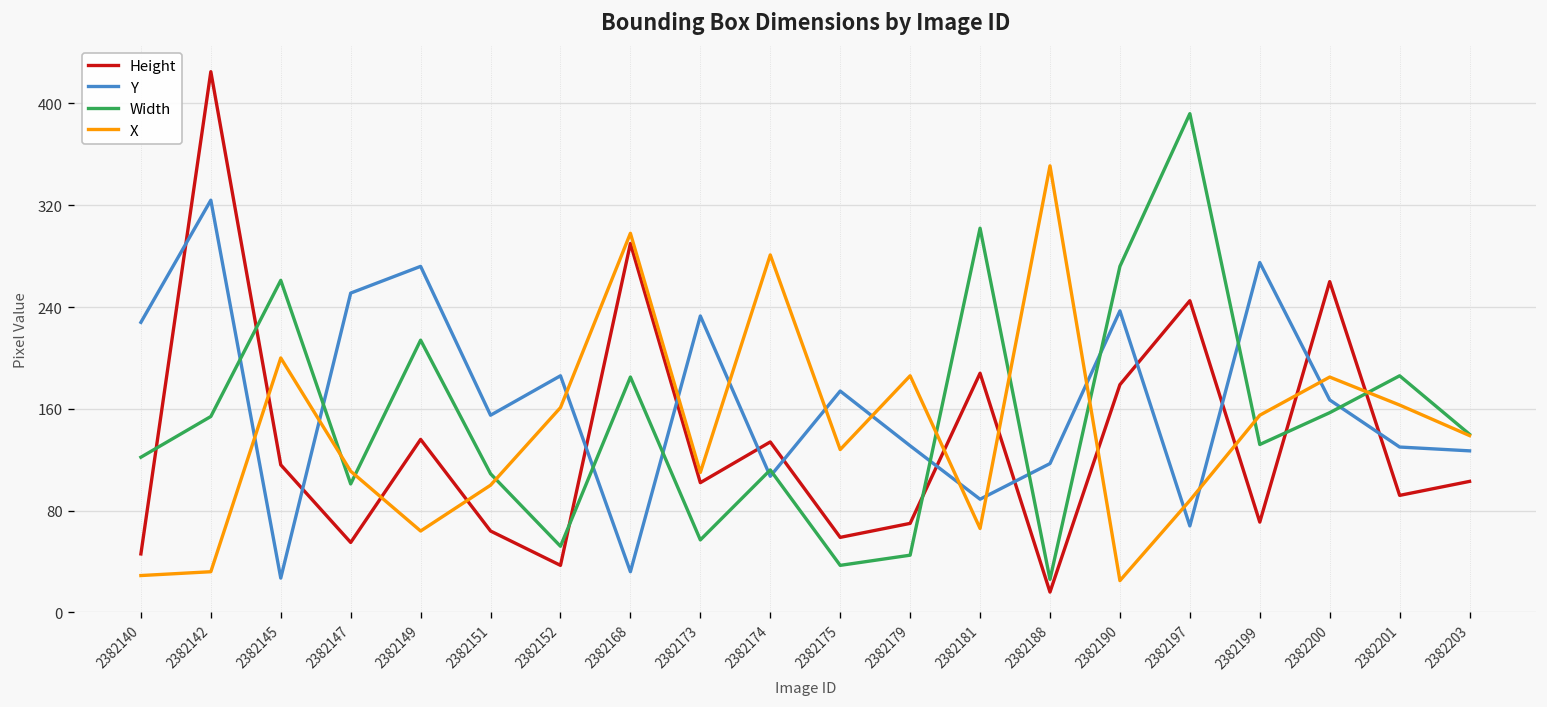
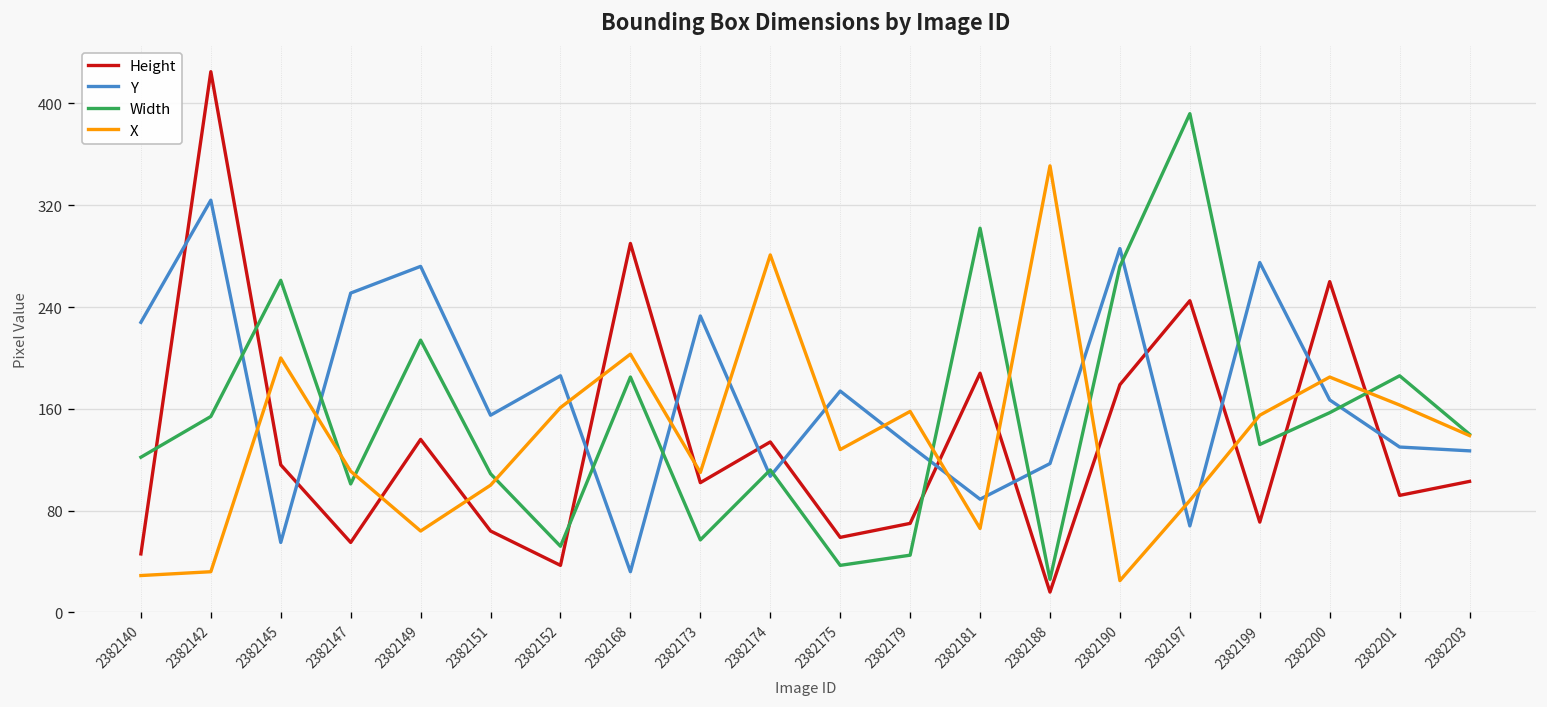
Y, 2382145: 27 -> 55
X, 2382168: 298 -> 203
X, 2382179: 186 -> 158
Y, 2382190: 237 -> 286
